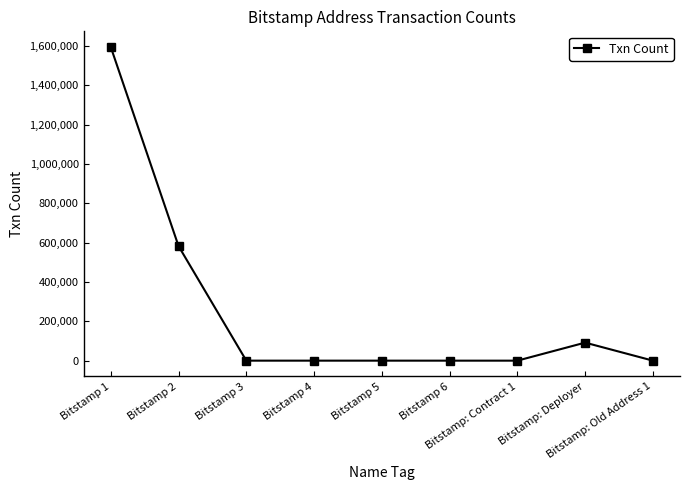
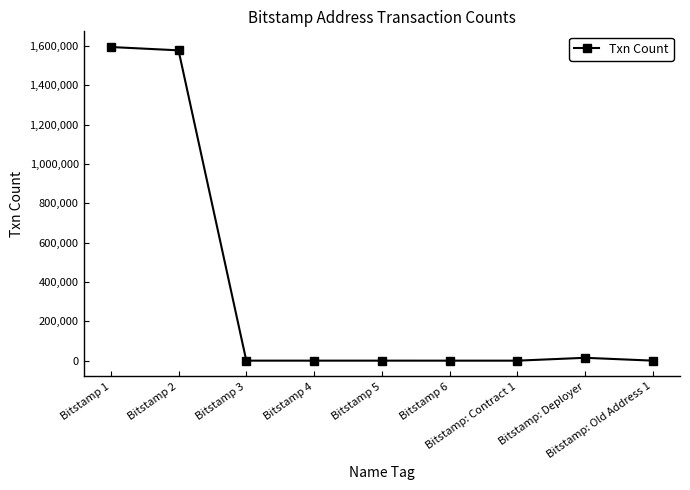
Bitstamp 2: 580,000 -> 1,580,000
Bitstamp: Deployer: 90,000 -> 10,000
